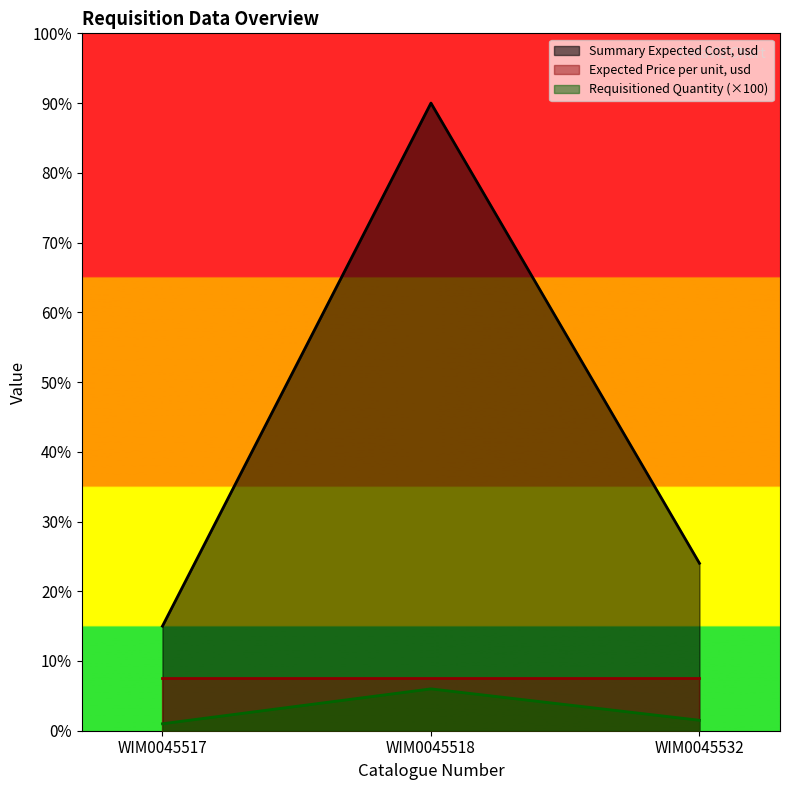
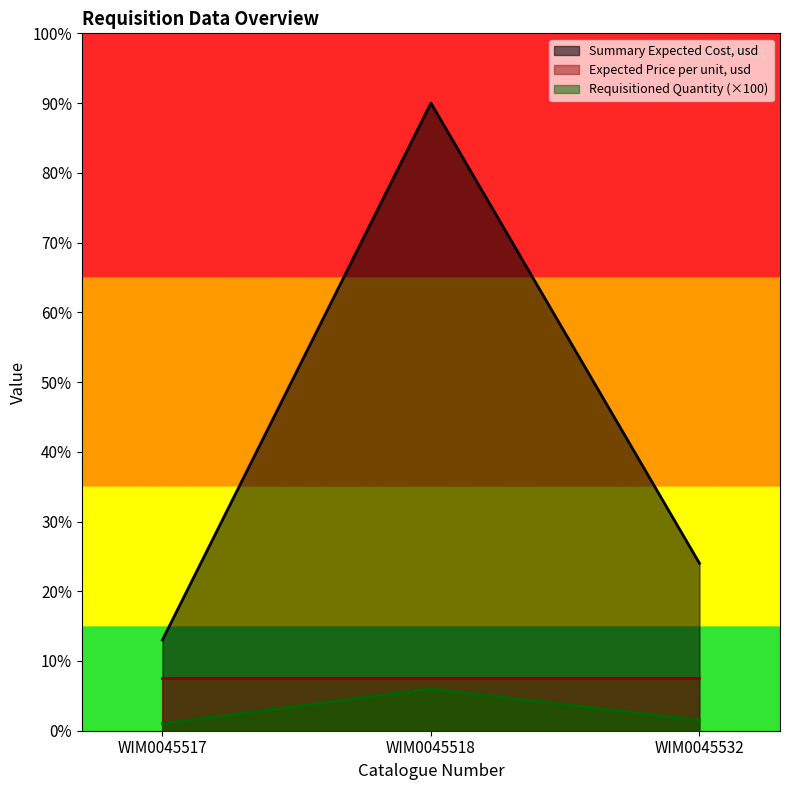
Summary Expected Cost, usd, WIM0045517: 15% -> 13%
